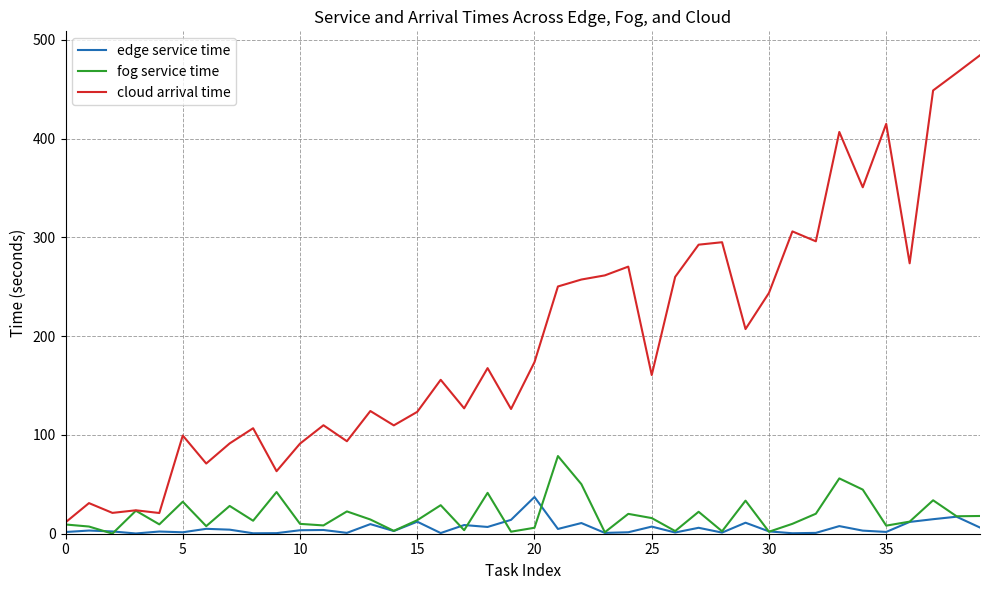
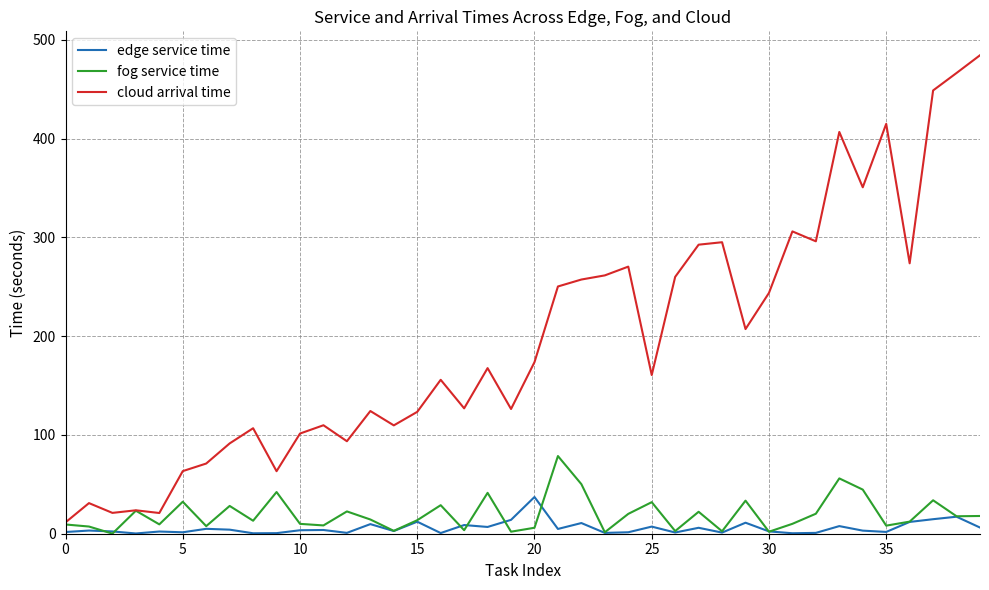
cloud arrival time, 5: 100 -> 60
cloud arrival time, 10: 90 -> 100
fog service time, 25: 20 -> 30
